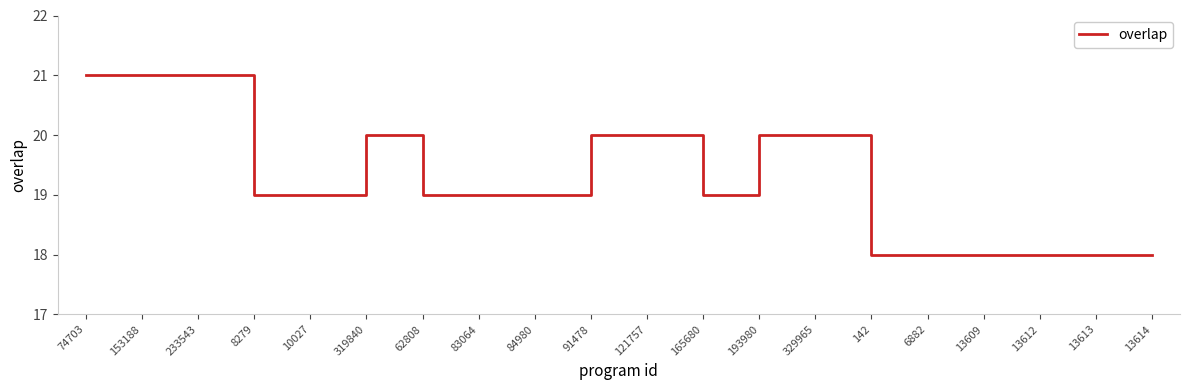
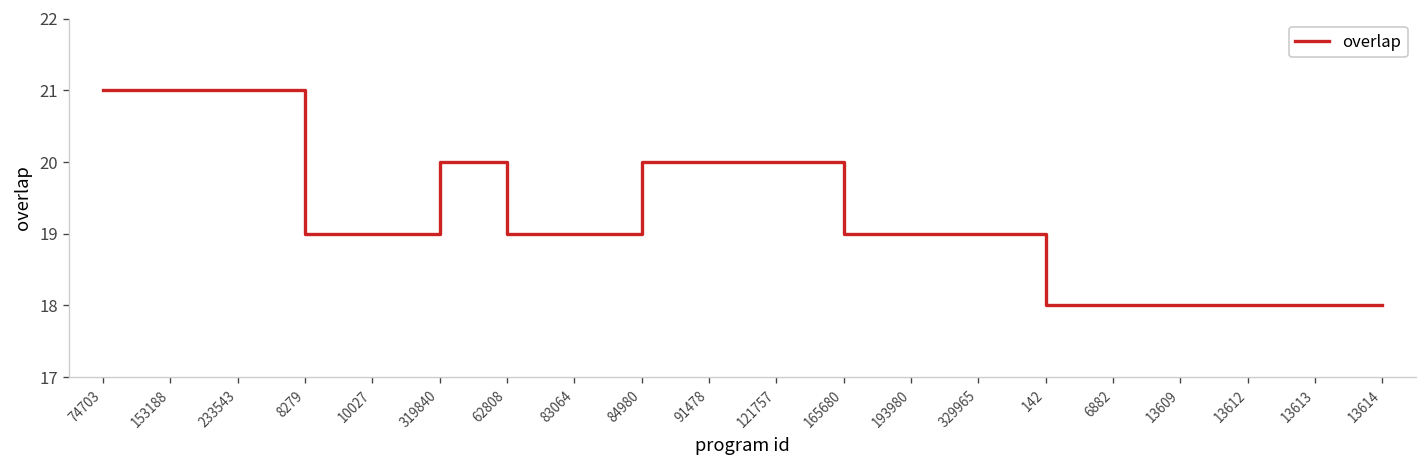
84980: 19 -> 20
193980: 20 -> 19
329965: 20 -> 19
